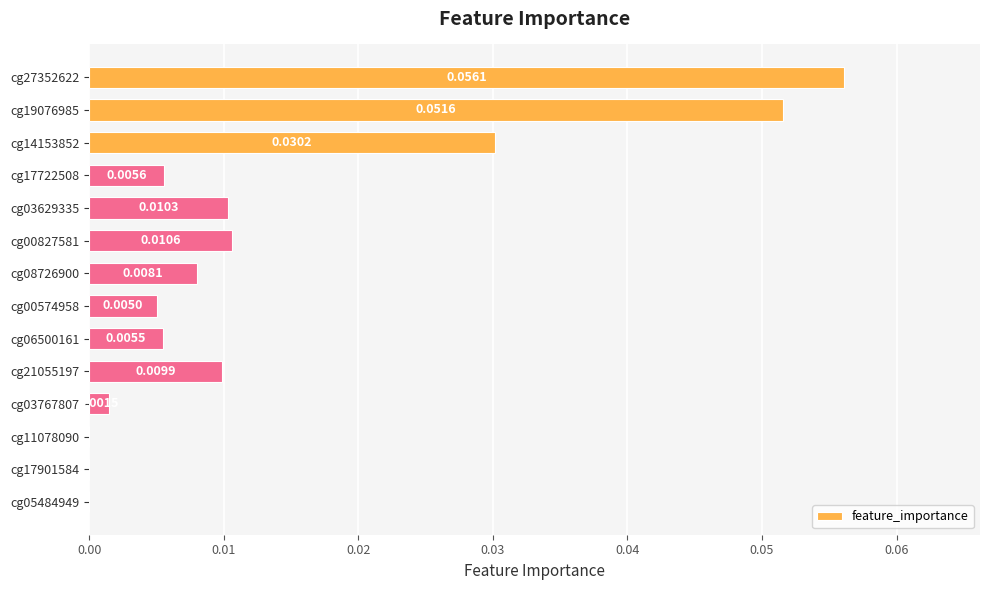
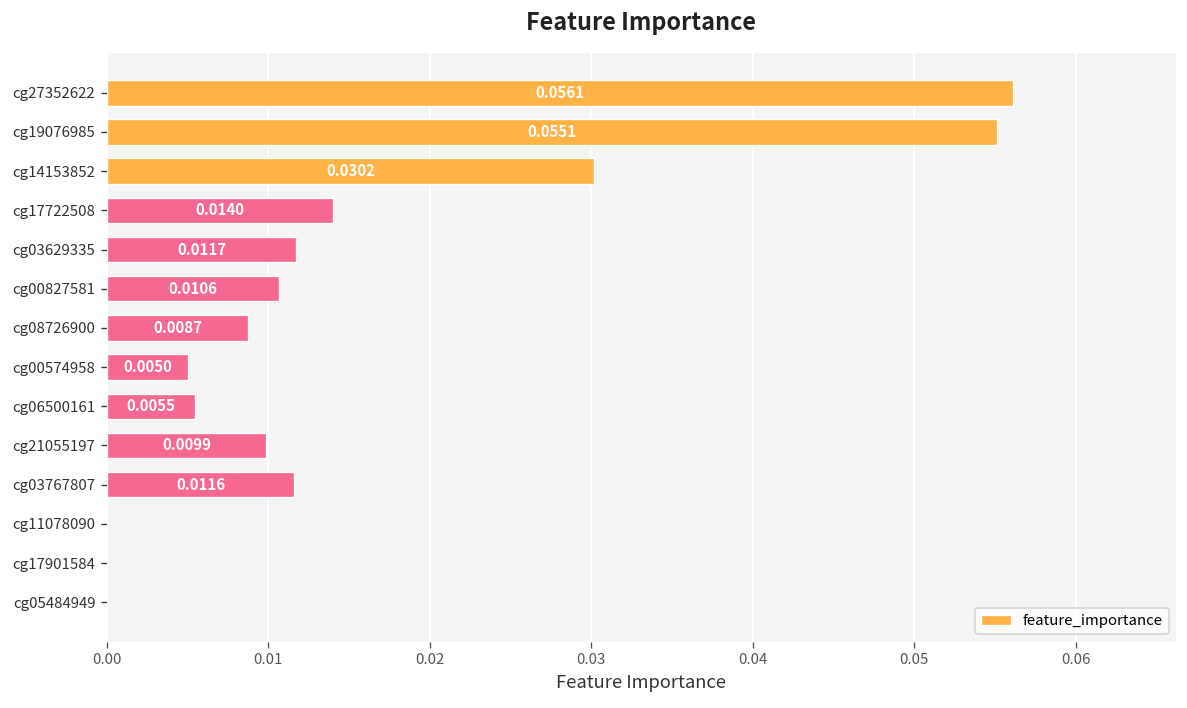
cg19076985: 0.0516 -> 0.0551
cg17722508: 0.0056 -> 0.0140
cg03629335: 0.0103 -> 0.0117
cg08726900: 0.0081 -> 0.0087
cg03767807: 0.0015 -> 0.0116
